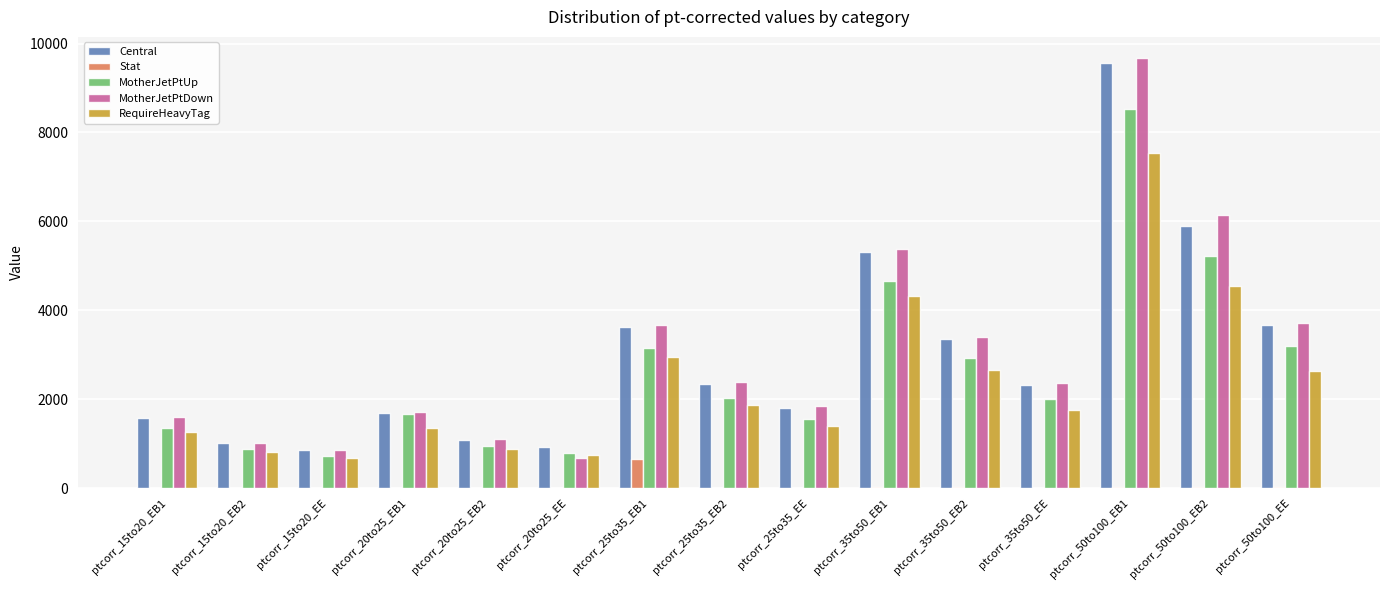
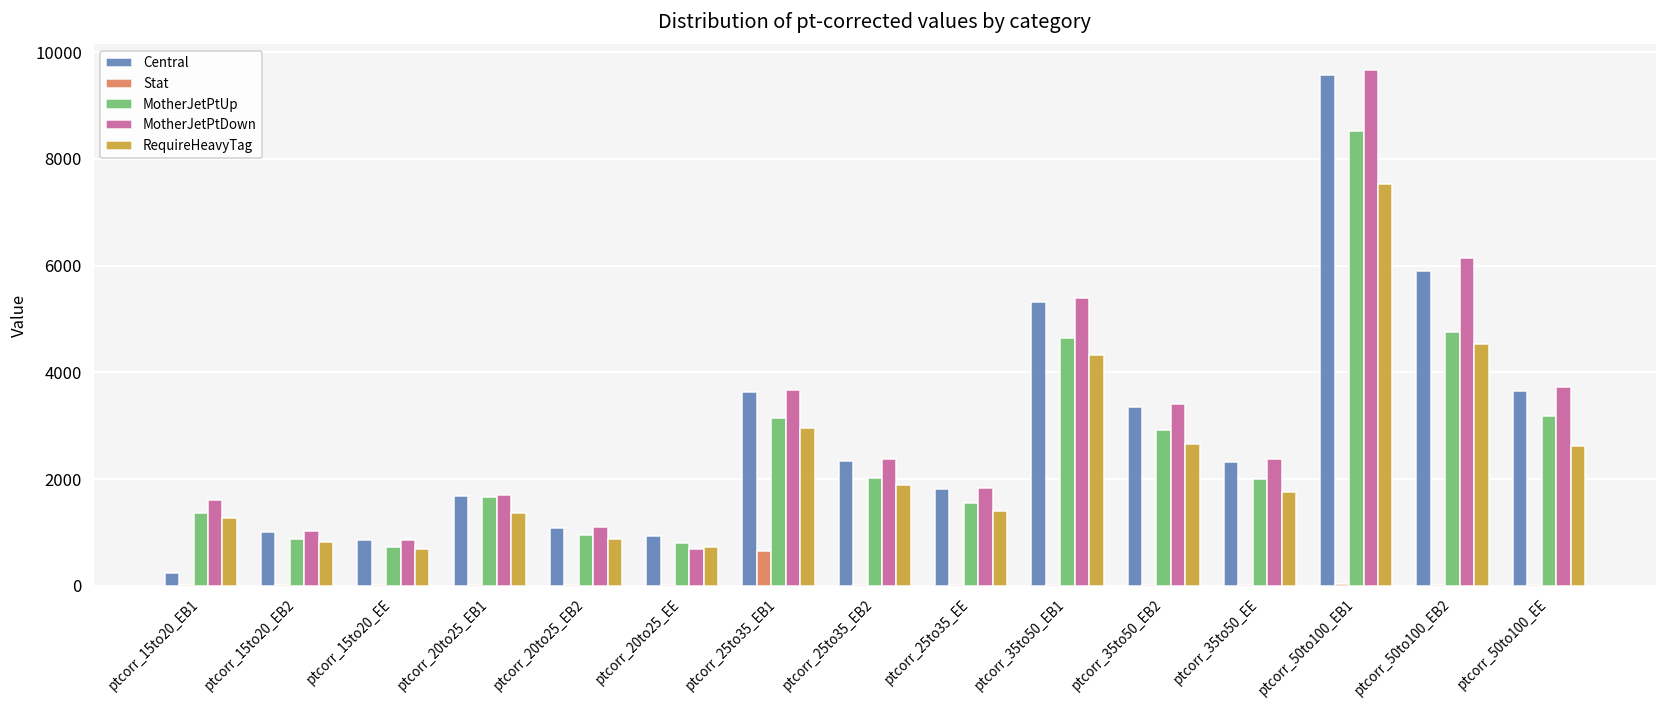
Central, ptcorr_15to20_EB1: 1600 -> 200
MotherJetPtUp, ptcorr_50to100_EB2: 5200 -> 4800
